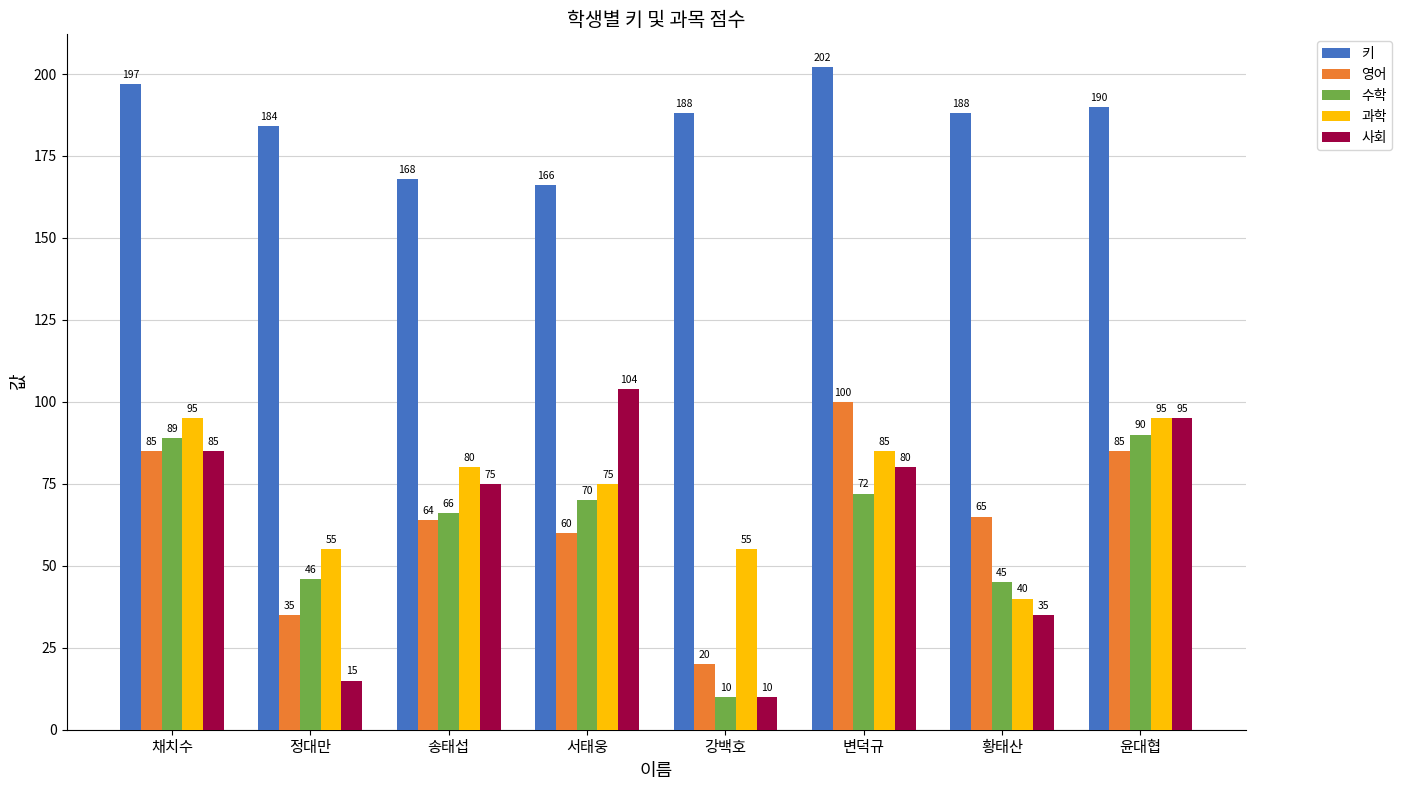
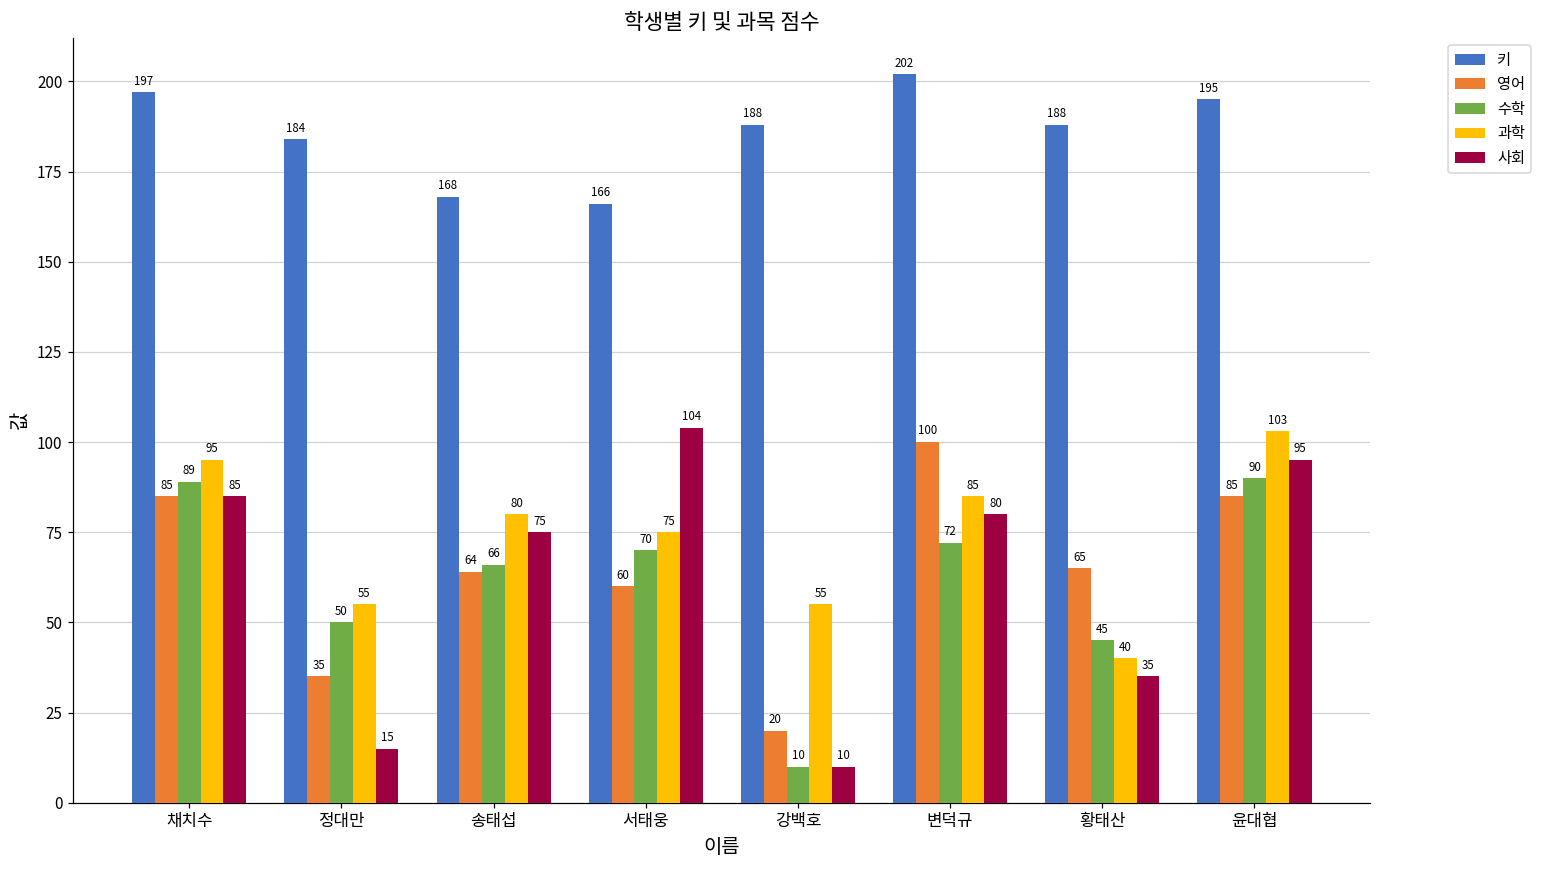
수학, 정대만: 46 -> 50
키, 윤대협: 190 -> 195
과학, 윤대협: 95 -> 103
